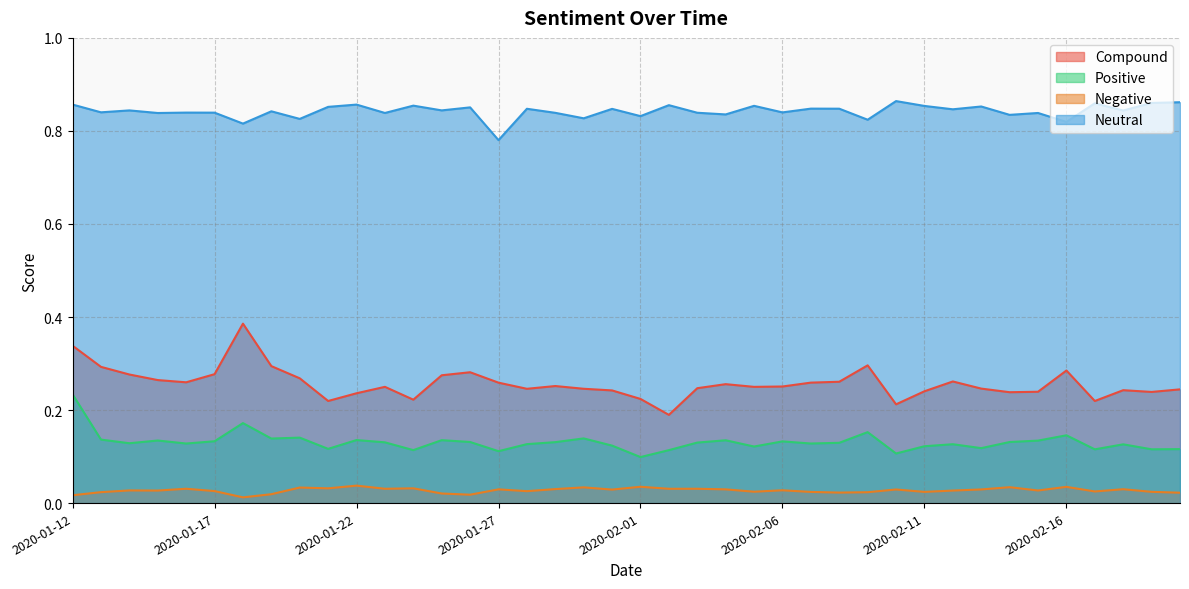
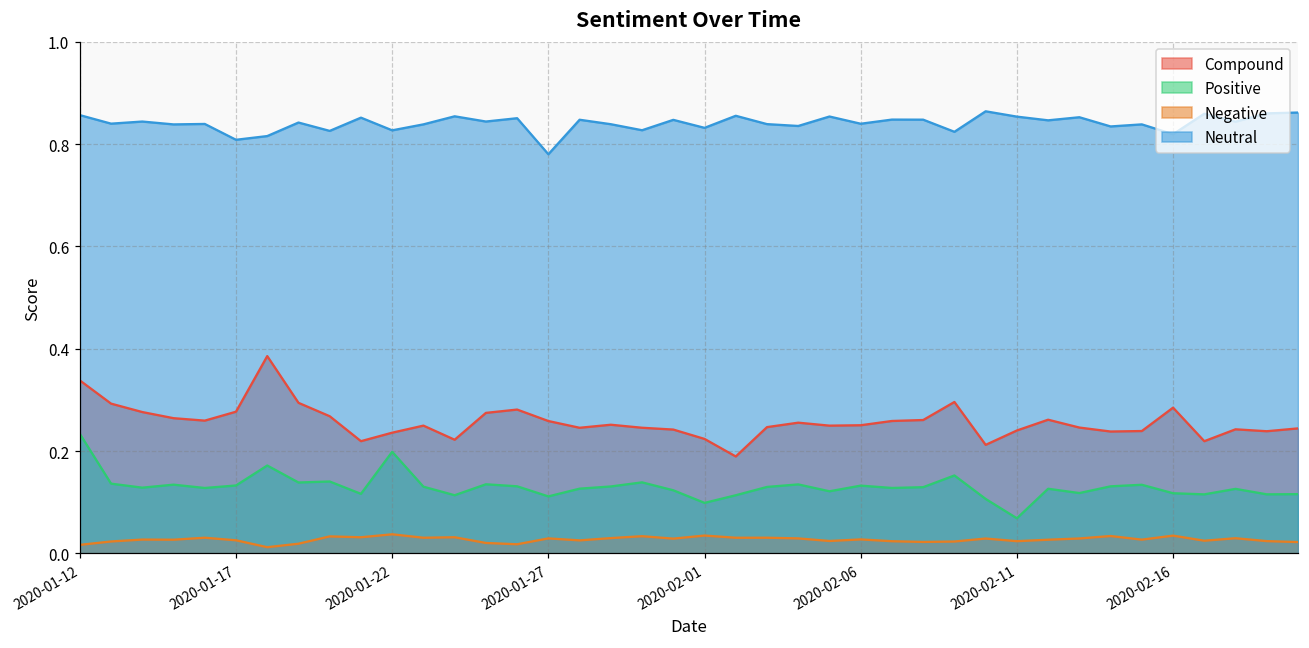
Neutral, 2020-01-17: 0.84 -> 0.81
Positive, 2020-01-22: 0.14 -> 0.20
Neutral, 2020-01-22: 0.86 -> 0.83
Positive, 2020-02-11: 0.12 -> 0.07
Positive, 2020-02-16: 0.15 -> 0.12
